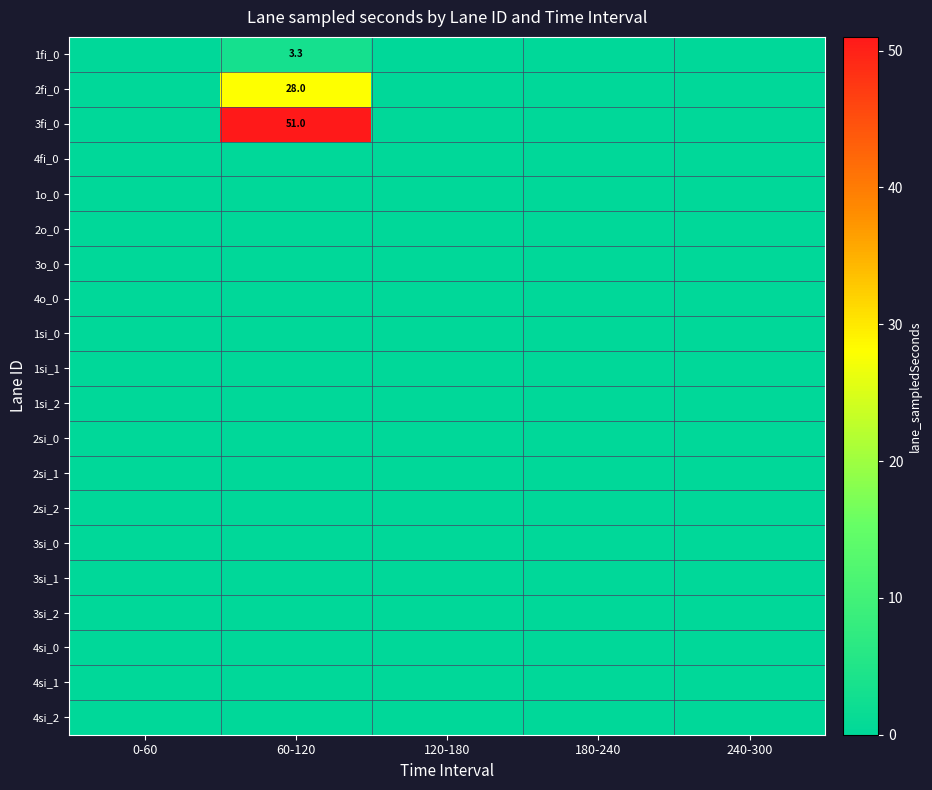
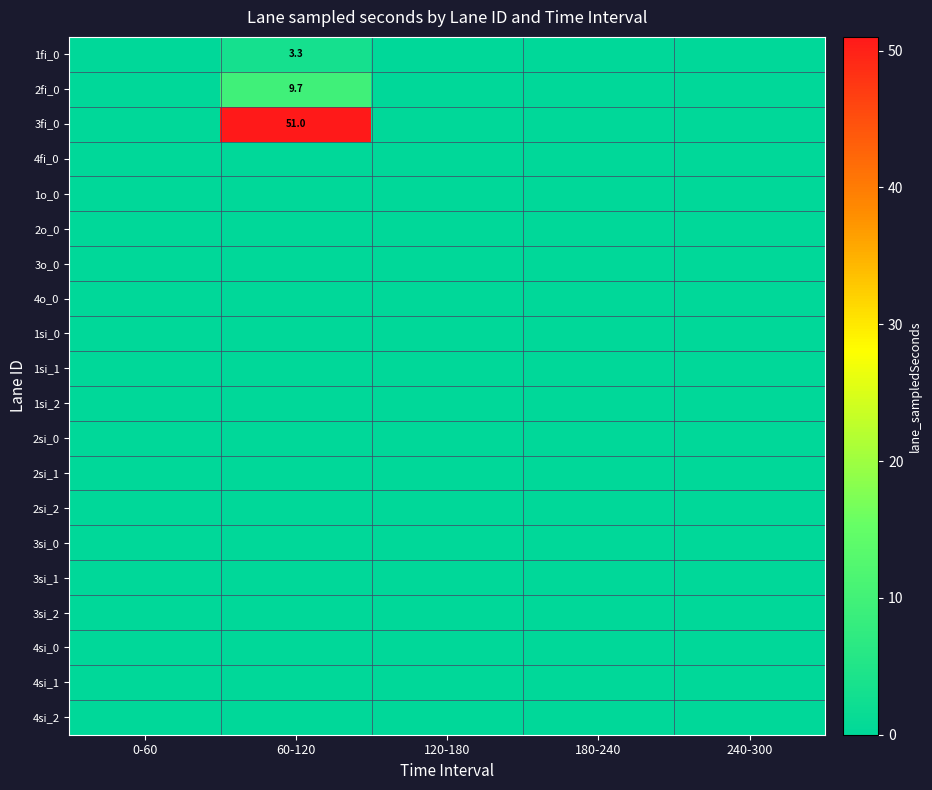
2fi_0, 60-120: 28.0 -> 9.7
